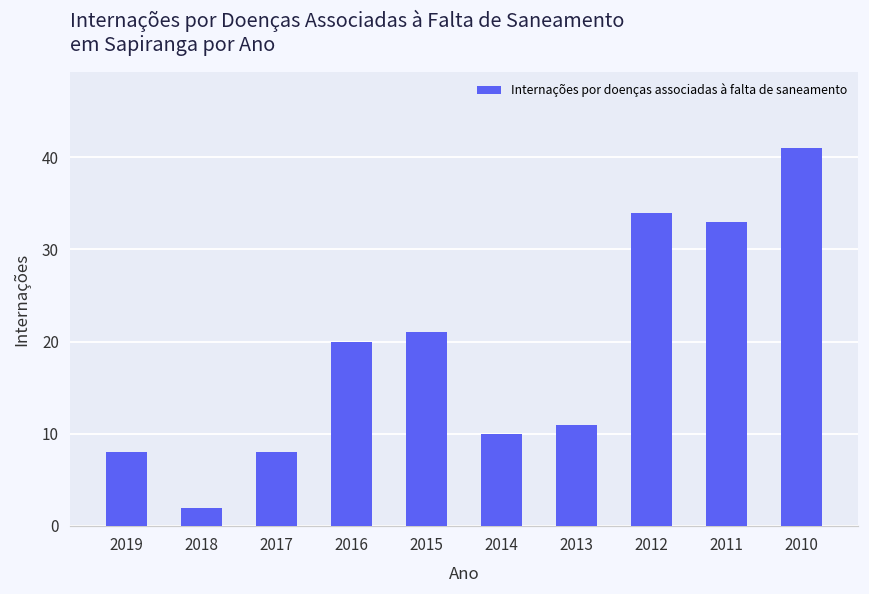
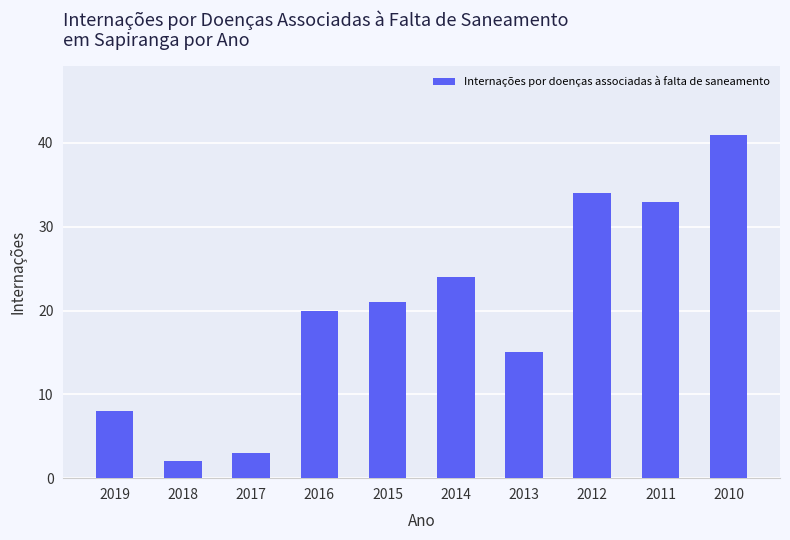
2017: 8 -> 3
2014: 10 -> 24
2013: 11 -> 15
